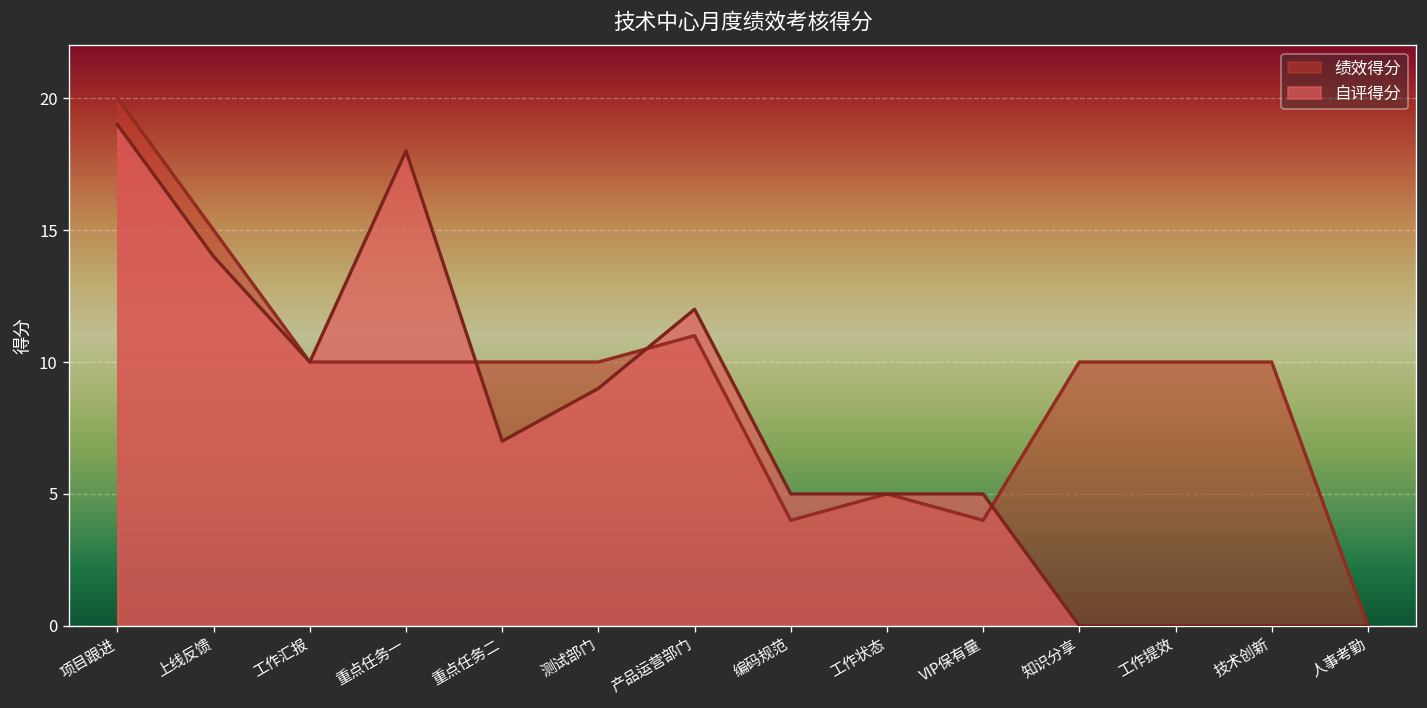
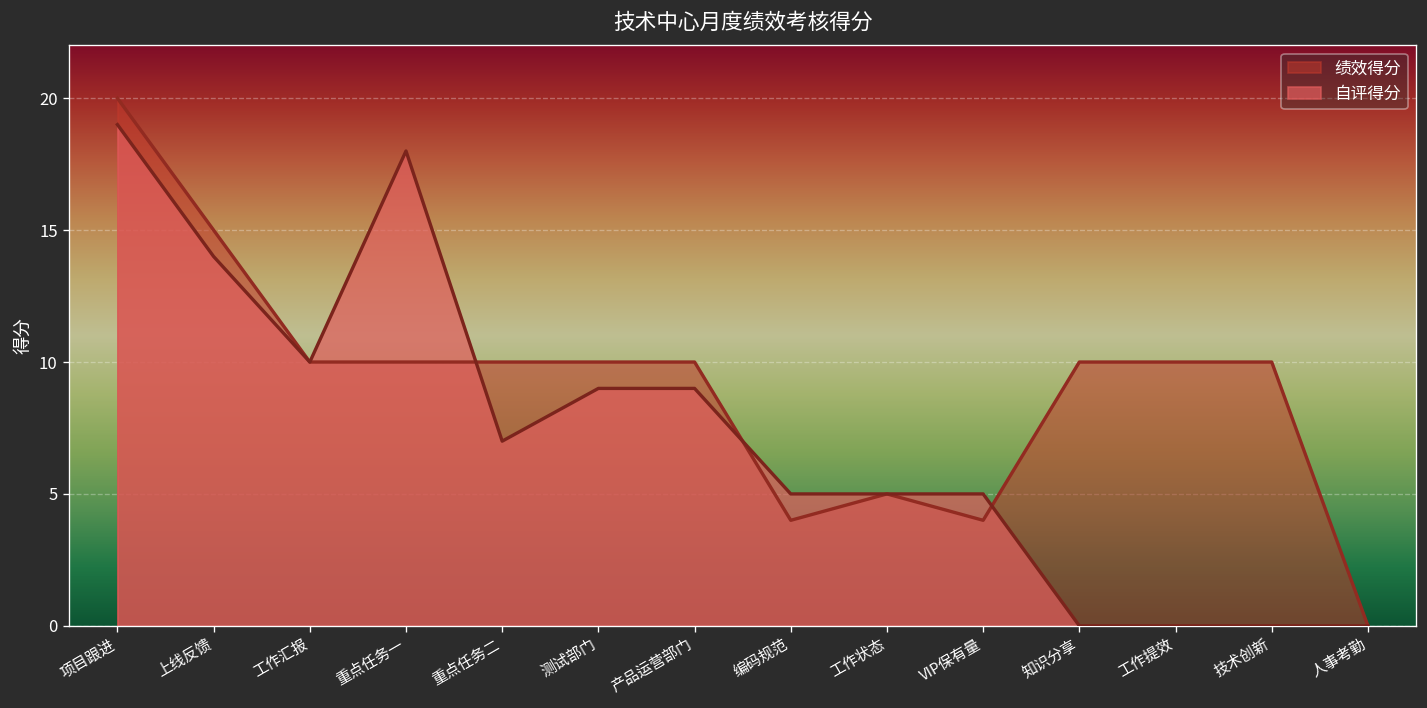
绩效得分, 产品运营部门: 11 -> 10
自评得分, 产品运营部门: 12 -> 9
